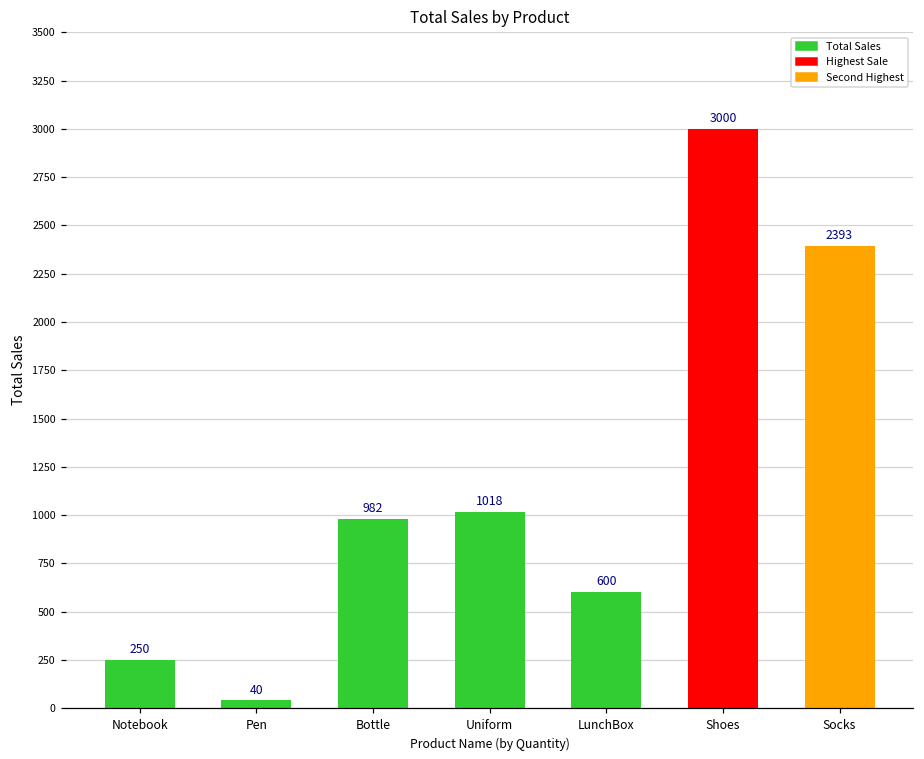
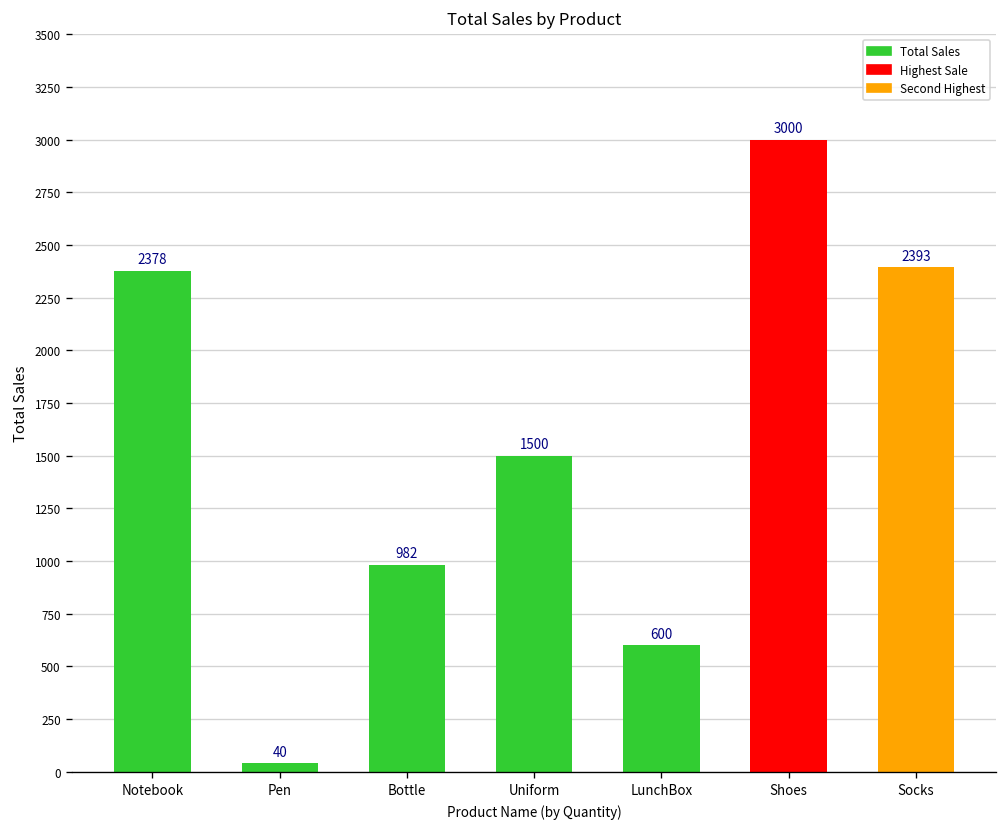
Notebook: 250 -> 2378
Uniform: 1018 -> 1500
